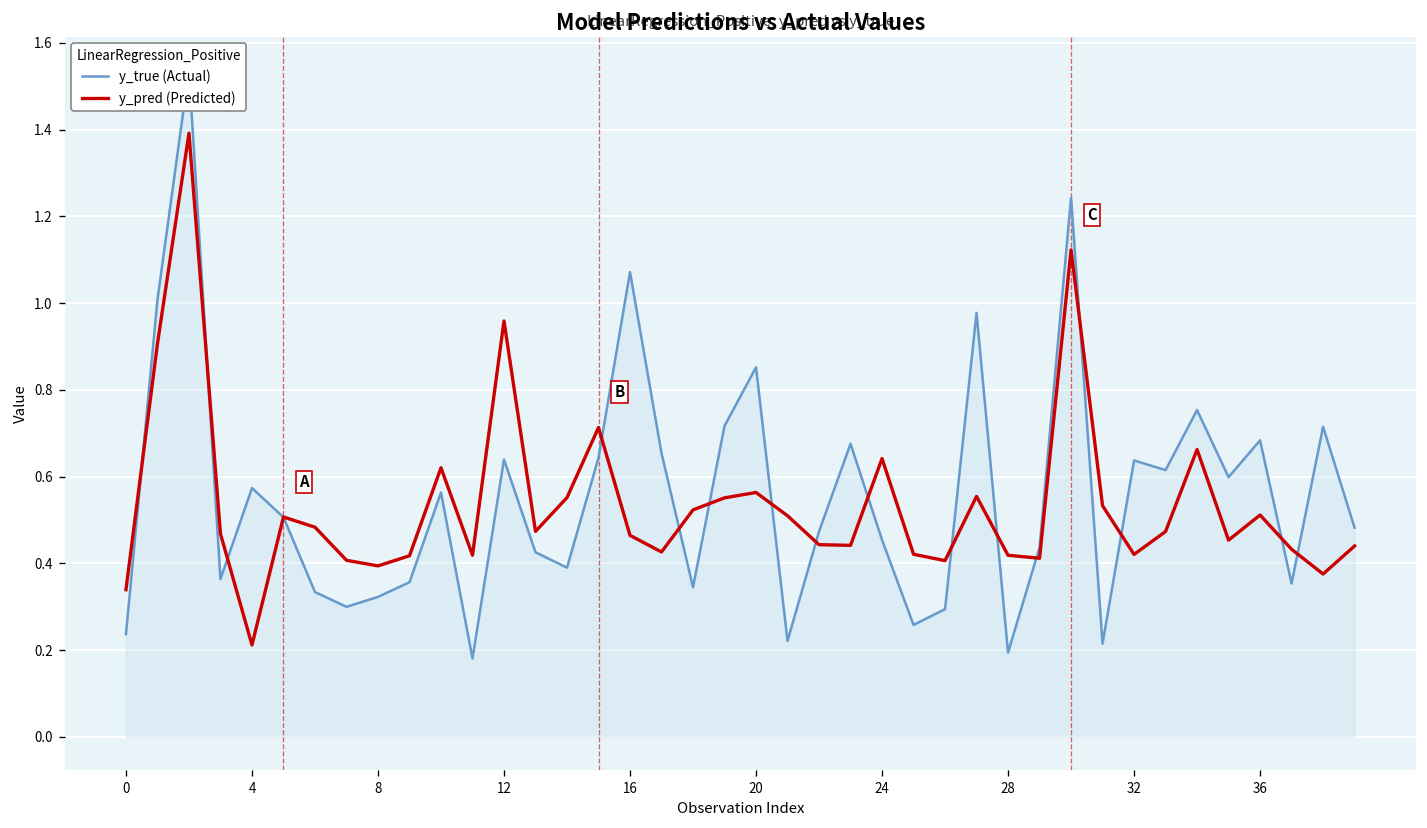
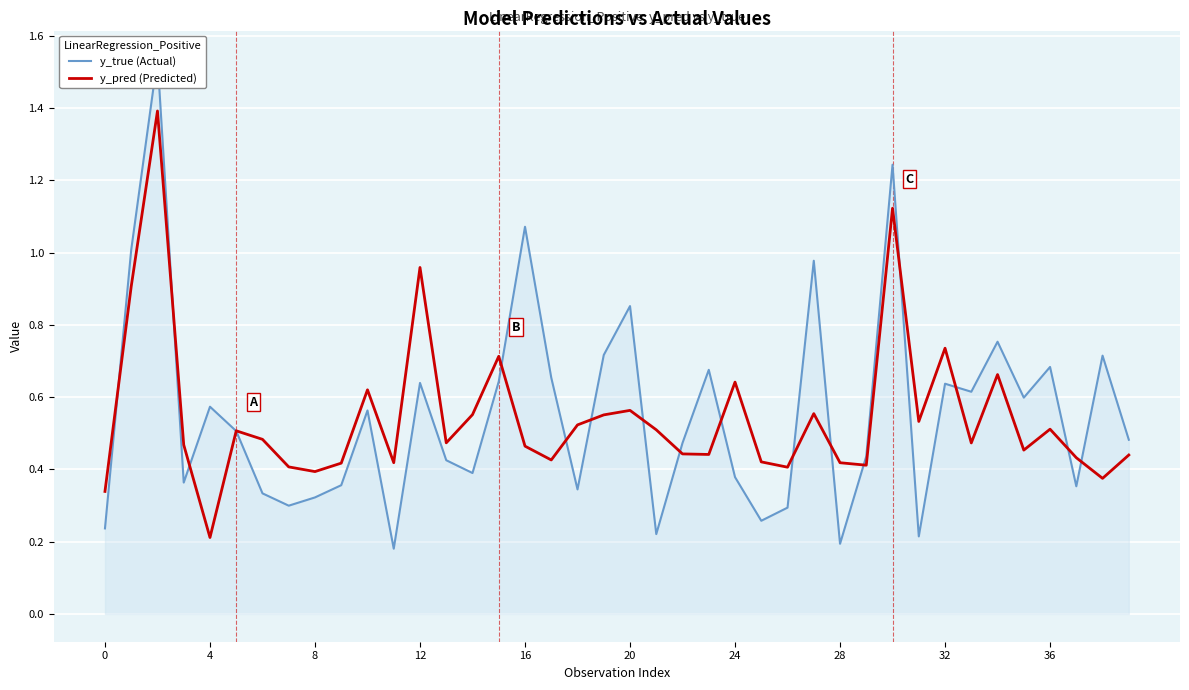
y_true (Actual), 24: 0.45 -> 0.38
y_pred (Predicted), 32: 0.42 -> 0.74
